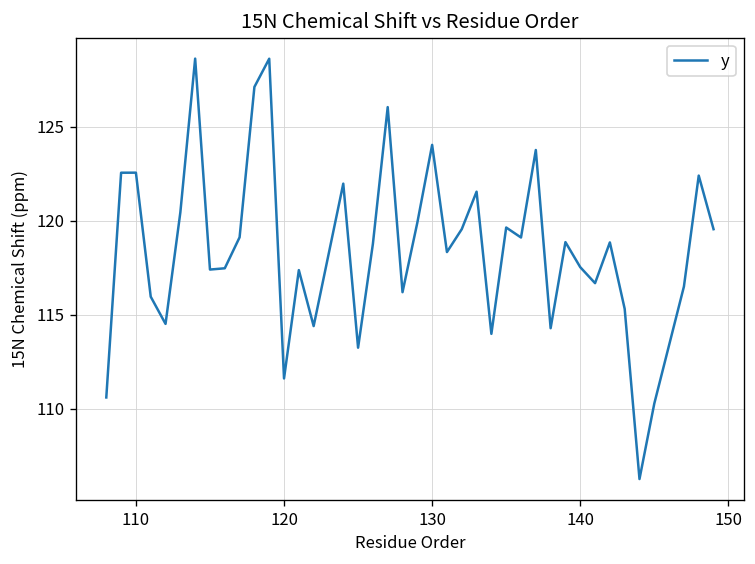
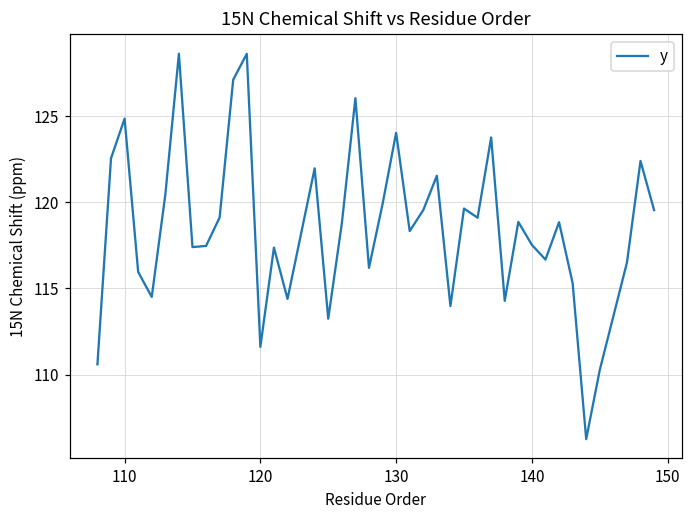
110: 122.6 -> 124.9
